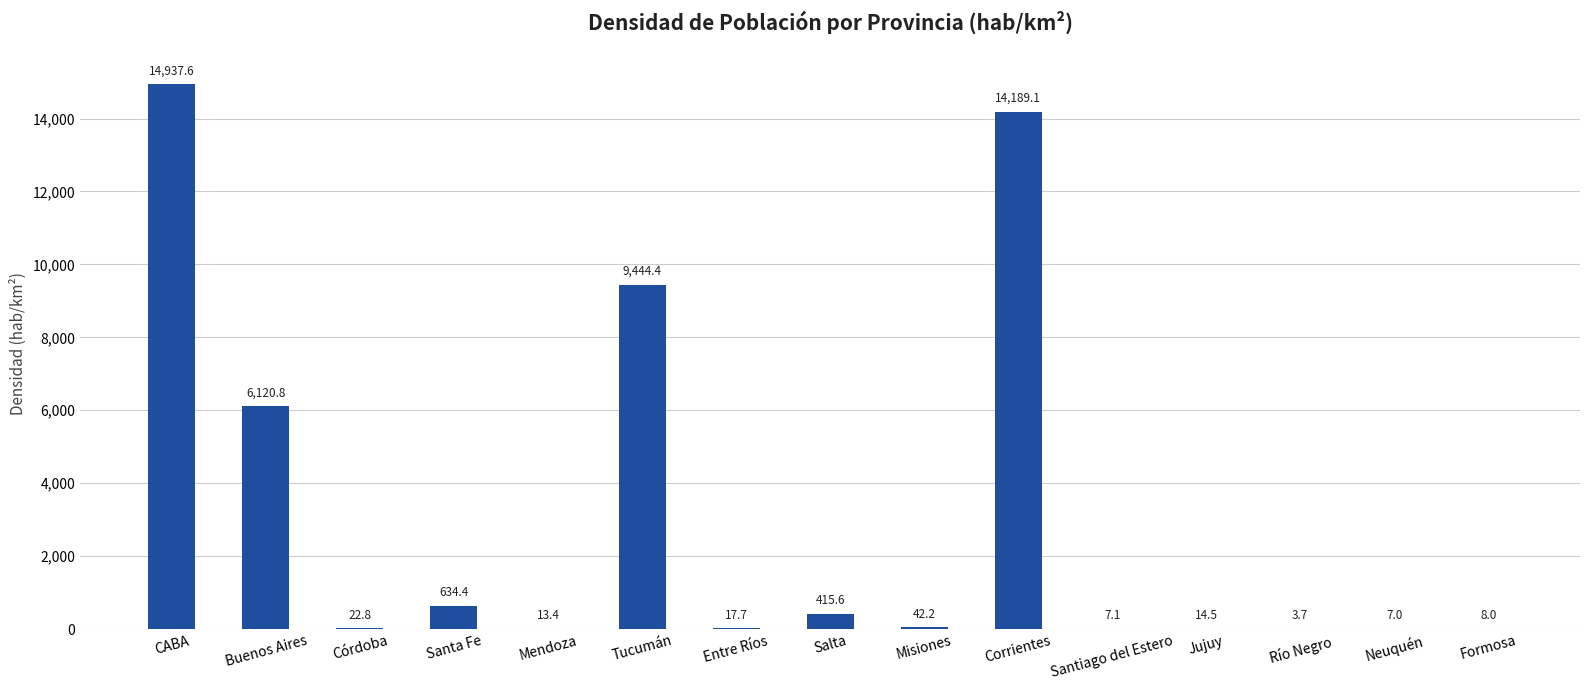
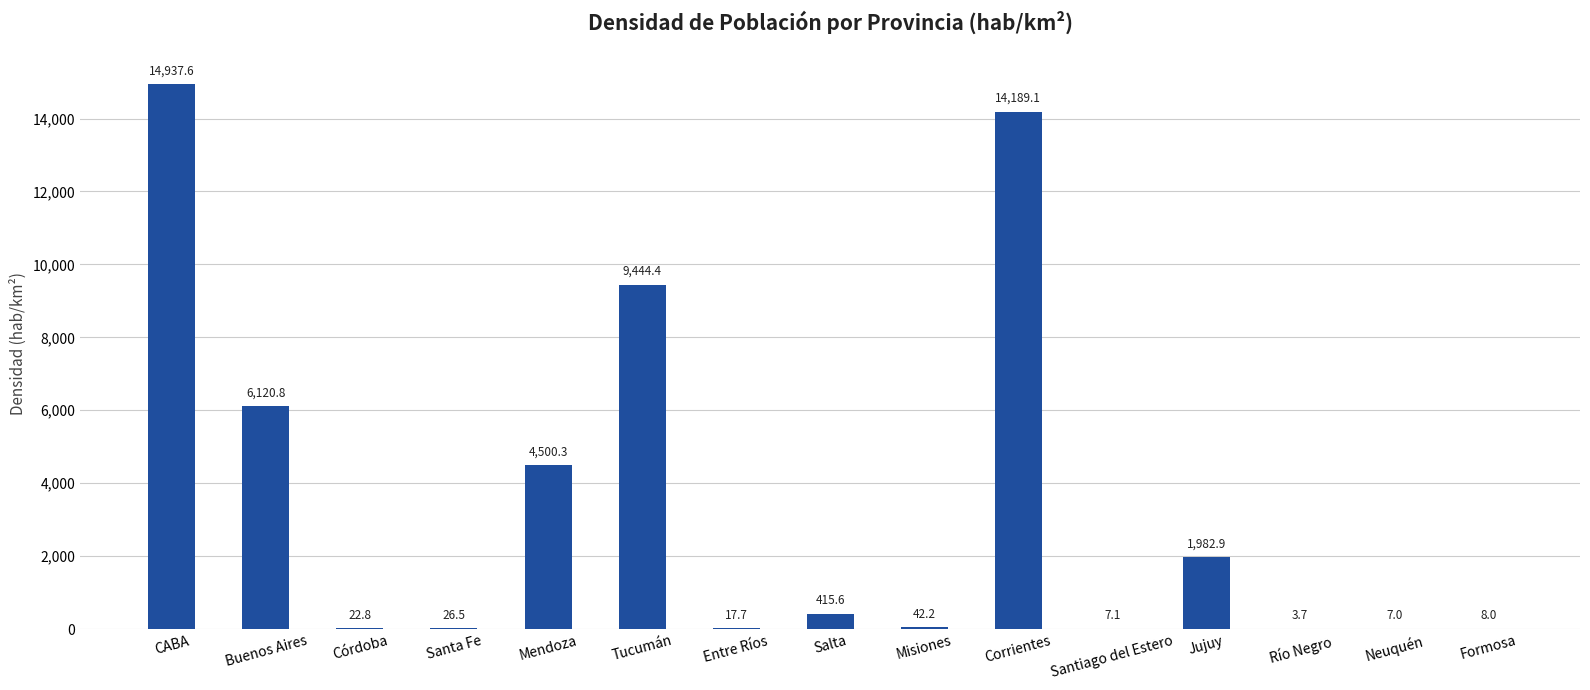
Santa Fe: 634.4 -> 26.5
Mendoza: 13.4 -> 4,500.3
Jujuy: 14.5 -> 1,982.9
